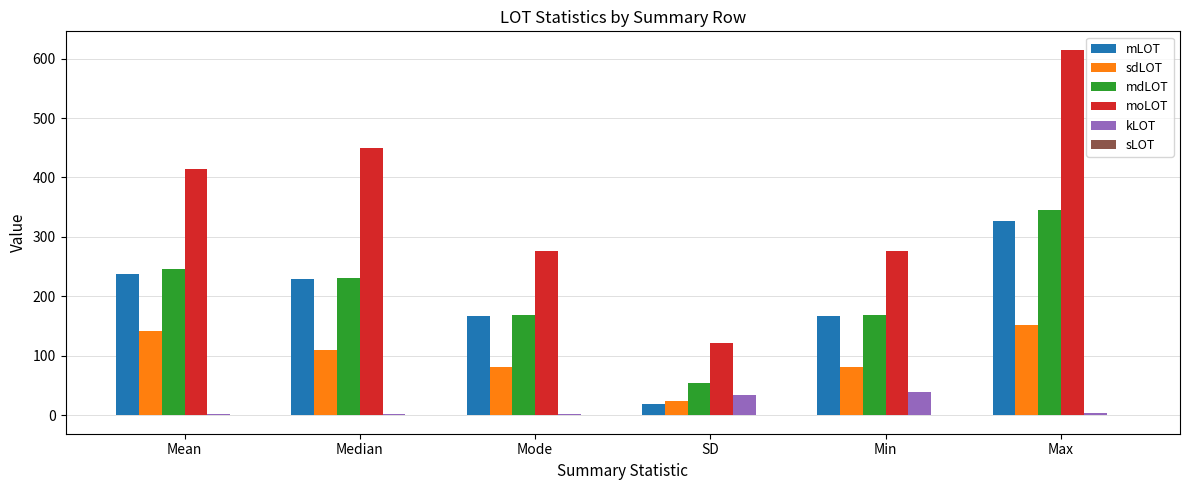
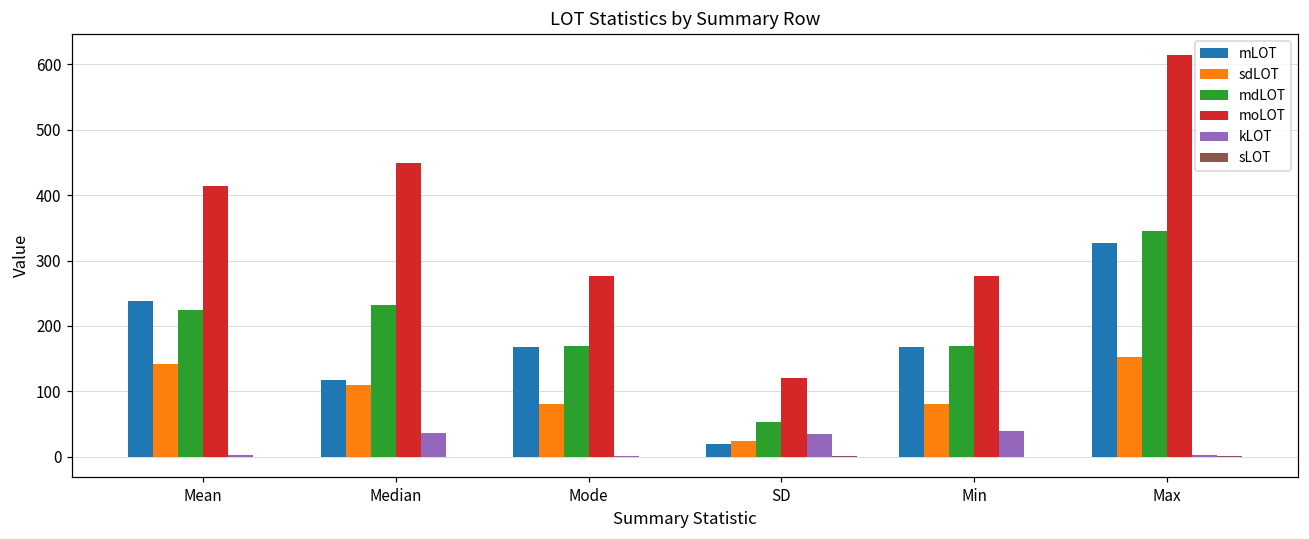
mdLOT, Mean: 250 -> 220
mLOT, Median: 230 -> 120
kLOT, Median: 0 -> 40
